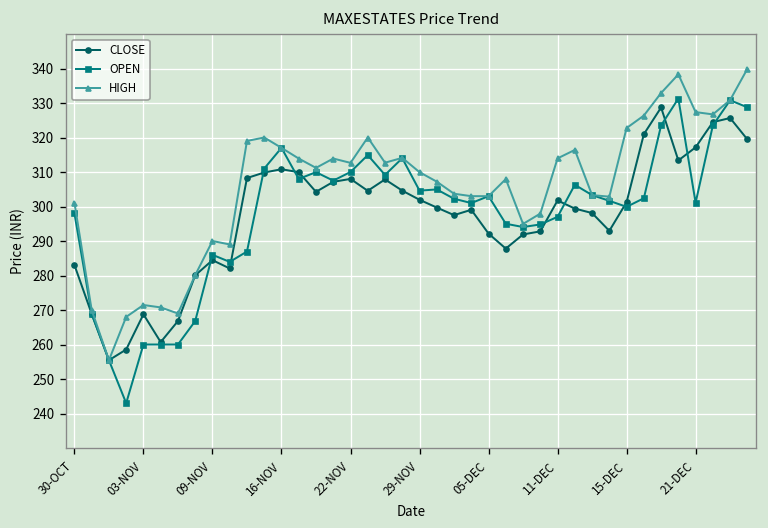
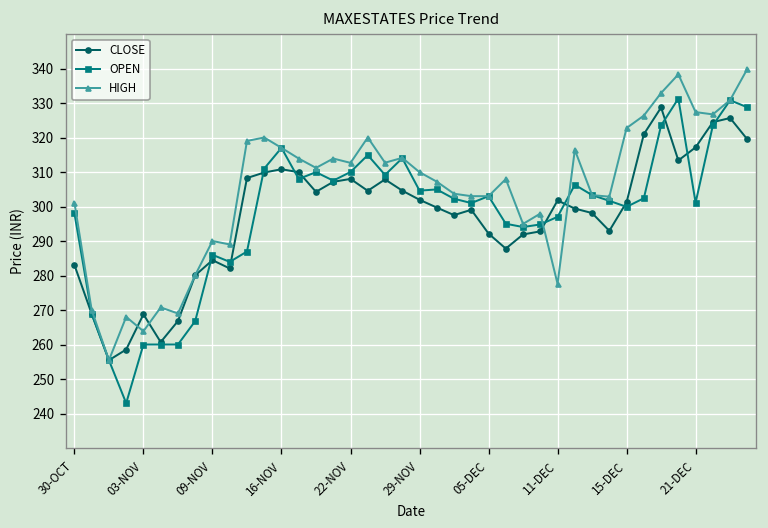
HIGH, 03-NOV: 271 -> 264
HIGH, 11-DEC: 314 -> 278
